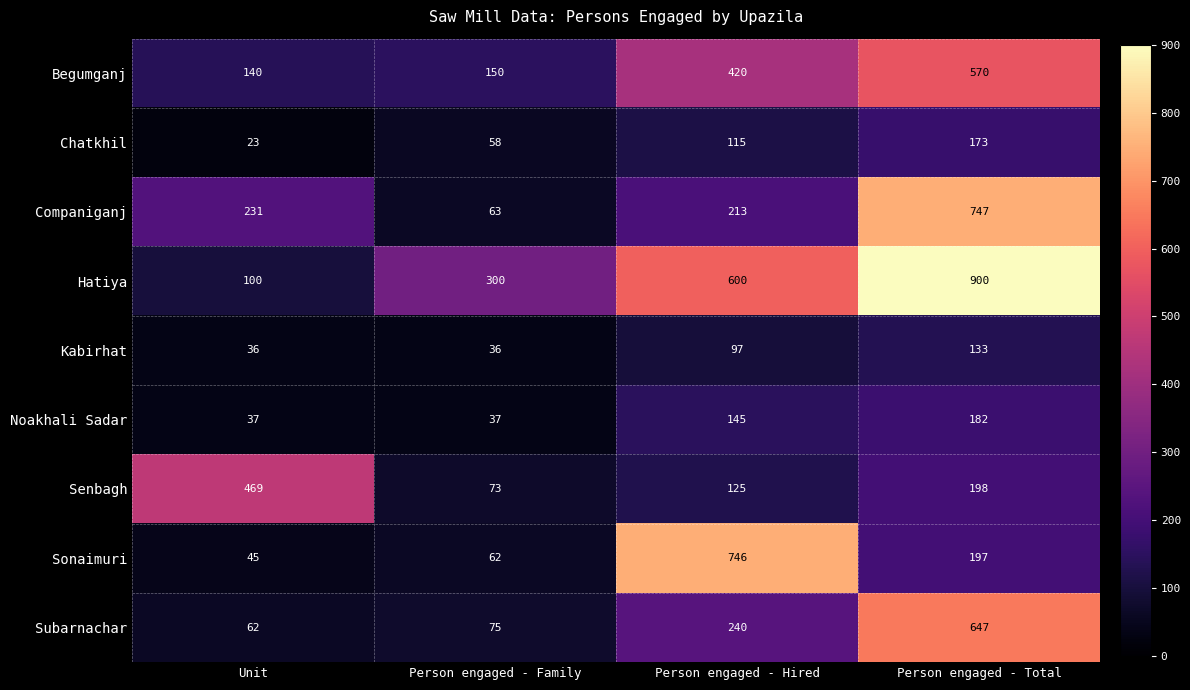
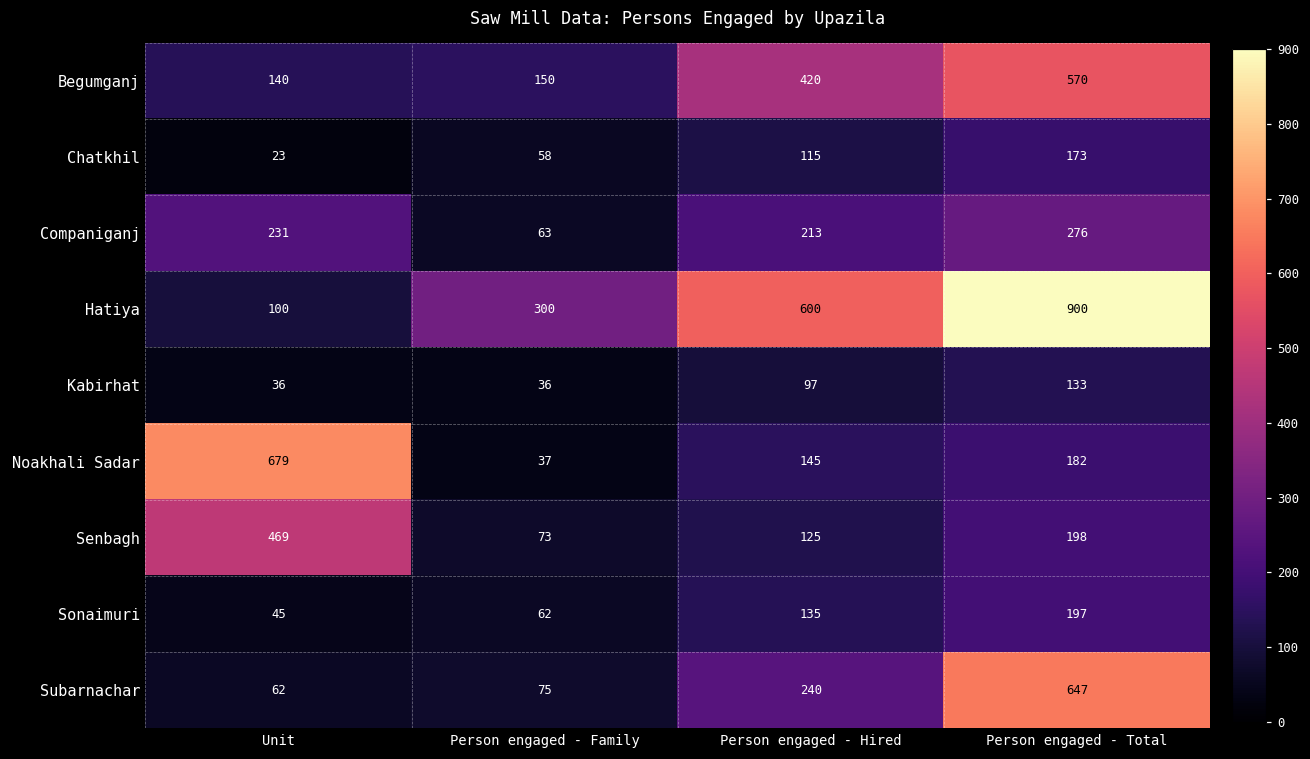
Companiganj, Person engaged - Total: 747 -> 276
Noakhali Sadar, Unit: 37 -> 679
Sonaimuri, Person engaged - Hired: 746 -> 135
